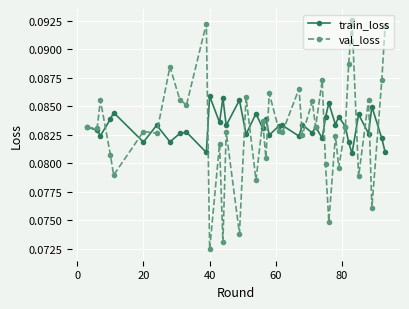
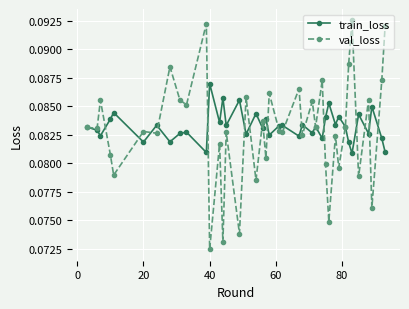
train_loss, 40: 0.0859 -> 0.0870
